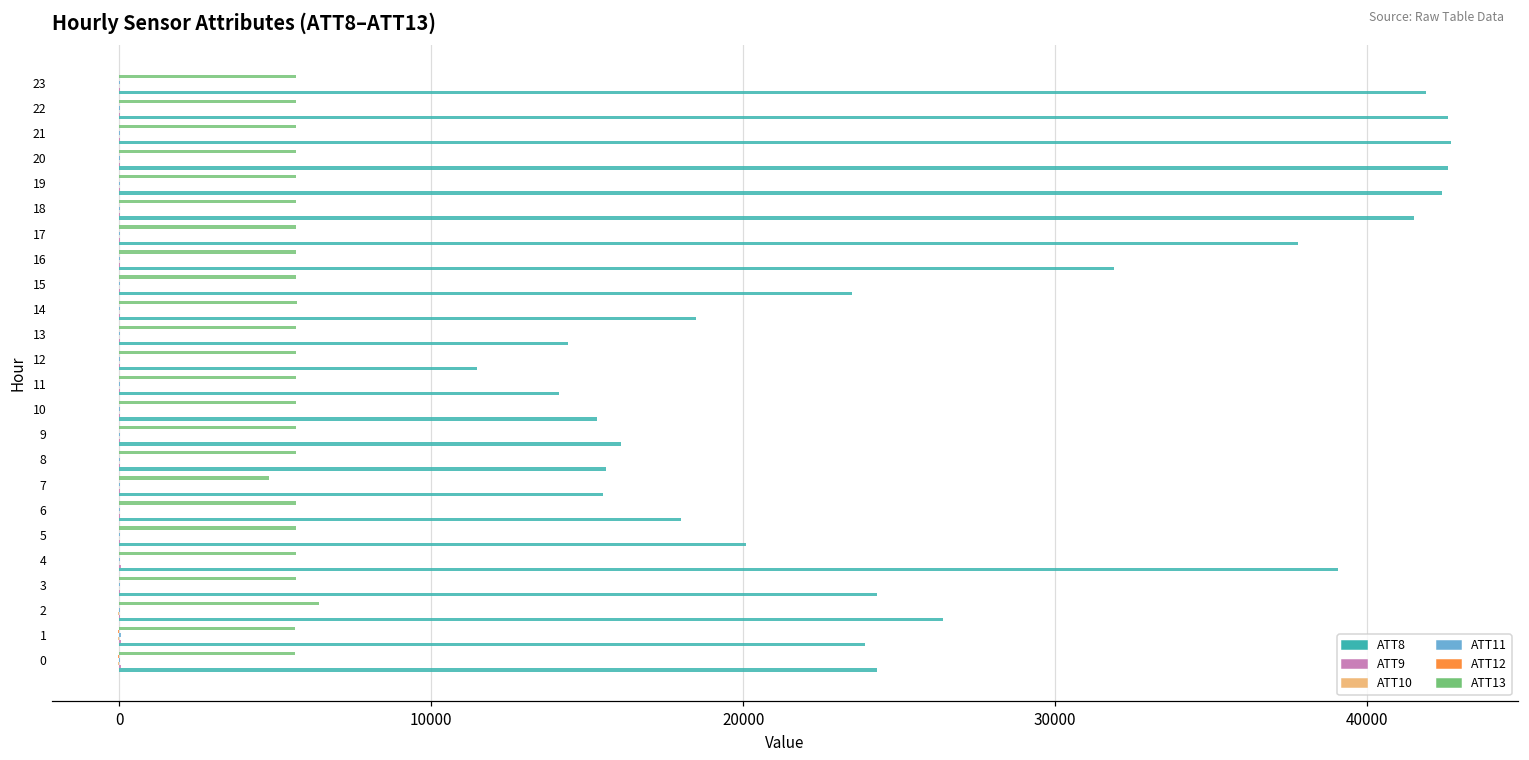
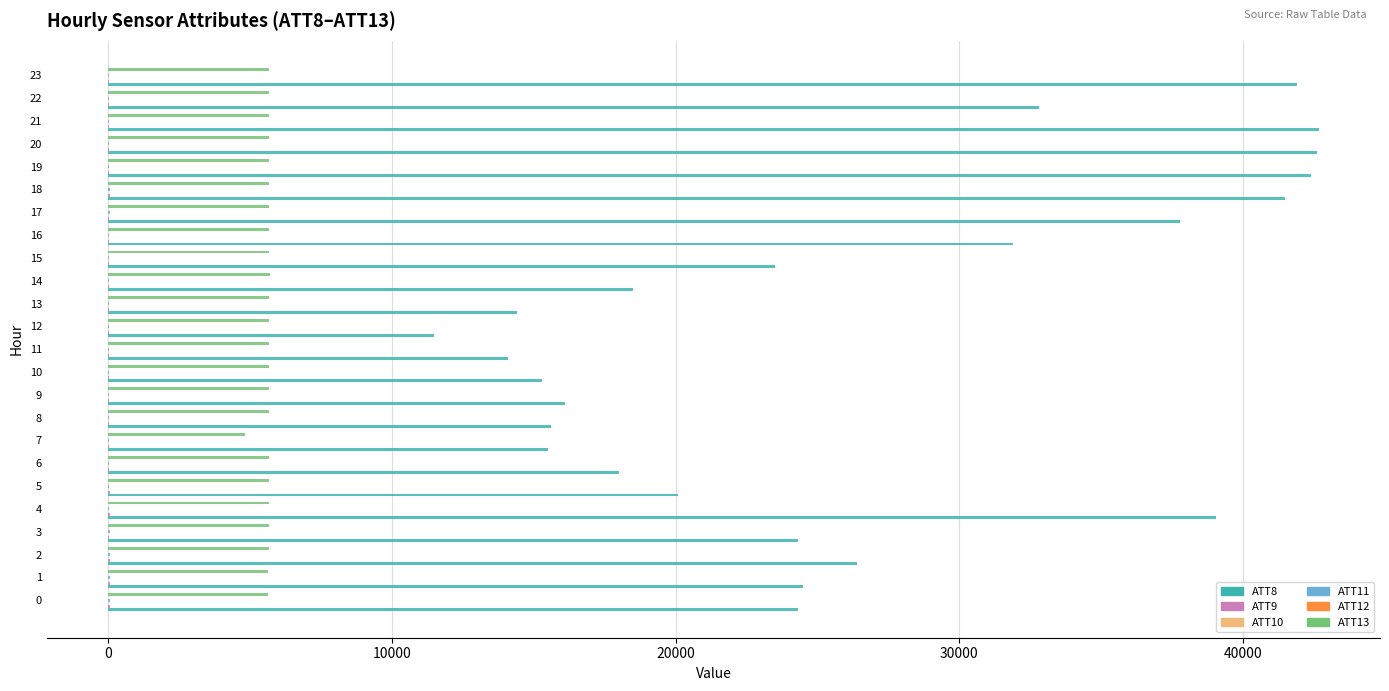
ATT8, 22: 42600 -> 32800
ATT13, 2: 6400 -> 5700
ATT8, 1: 23900 -> 24500
